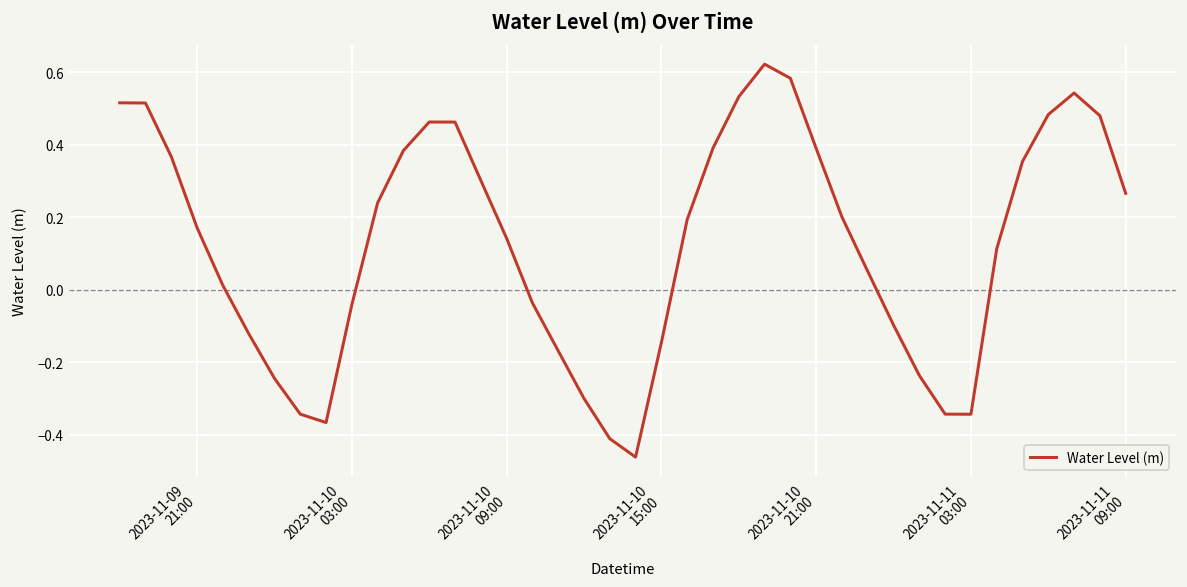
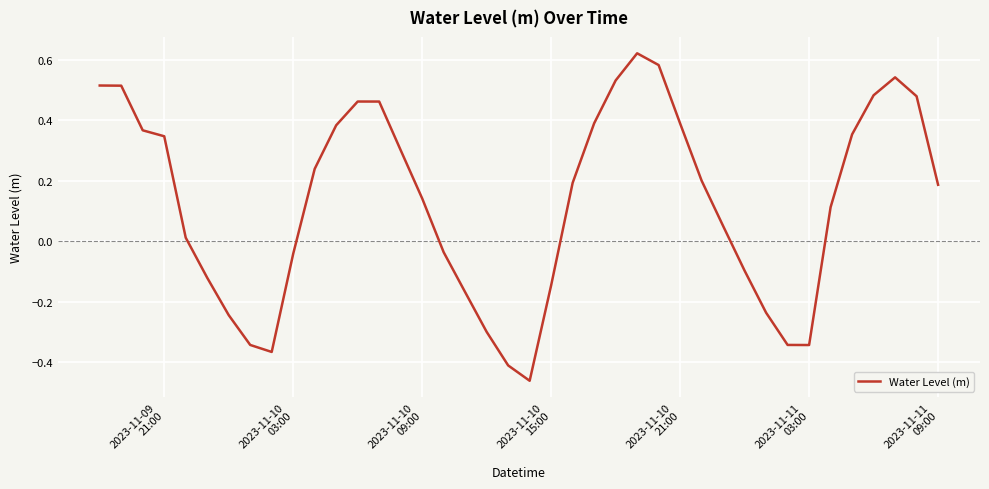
2023-11-09 21:00: 0.17 -> 0.35
2023-11-11 09:00: 0.27 -> 0.19
